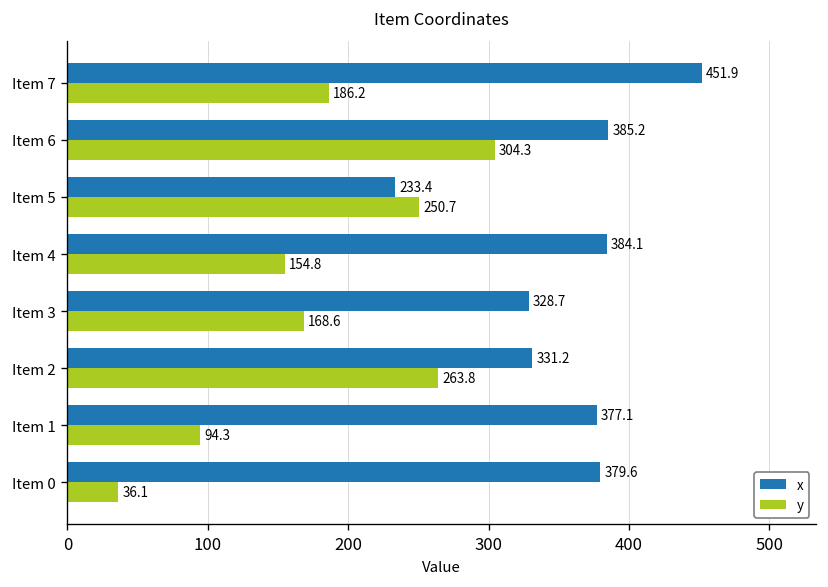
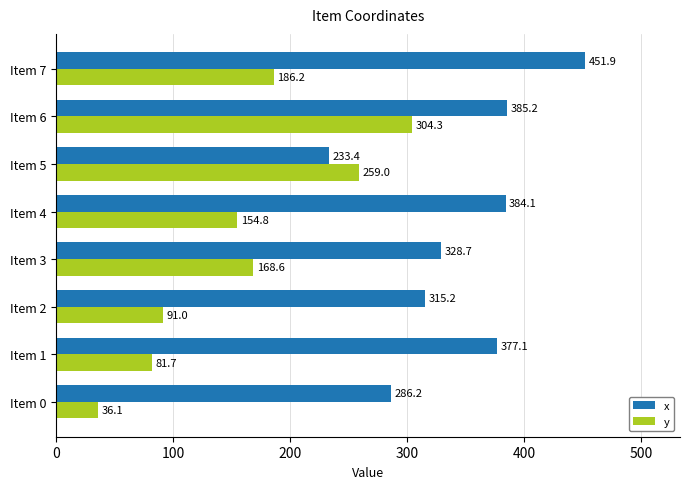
y, Item 5: 250.7 -> 259.0
x, Item 2: 331.2 -> 315.2
y, Item 2: 263.8 -> 91.0
y, Item 1: 94.3 -> 81.7
x, Item 0: 379.6 -> 286.2
